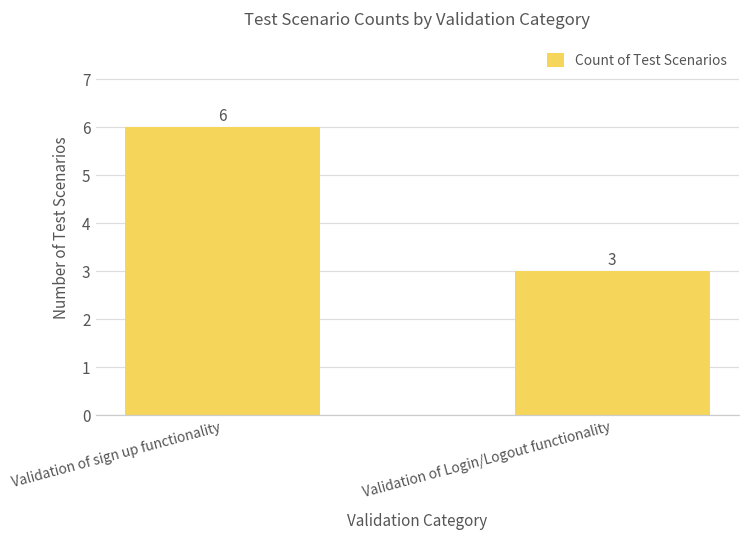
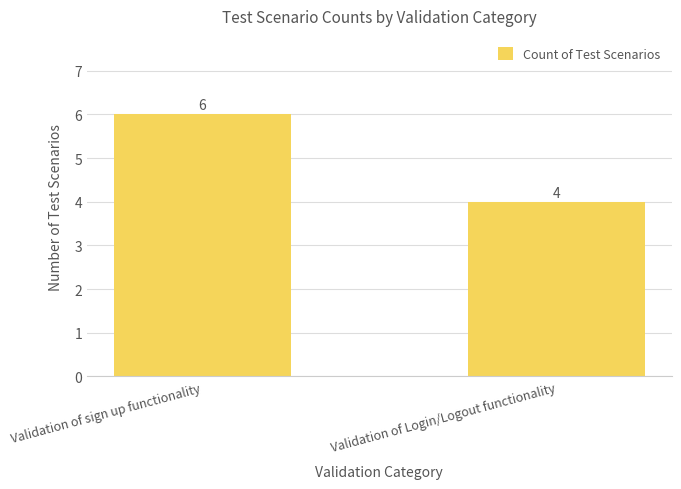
Validation of Login/Logout functionality: 3 -> 4
